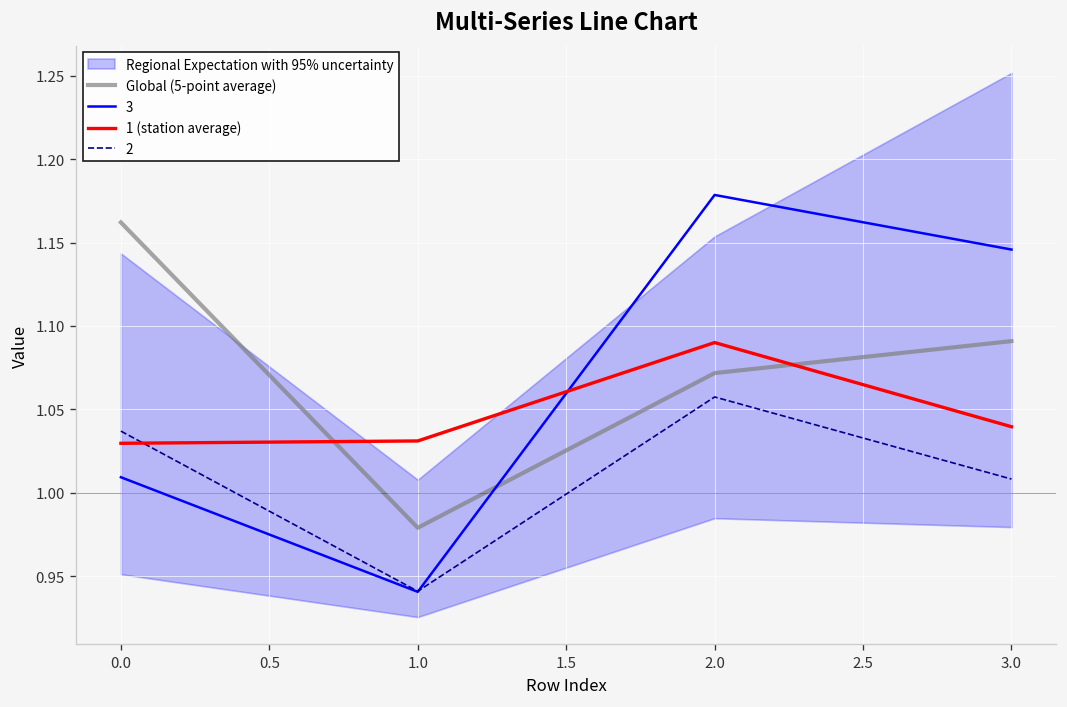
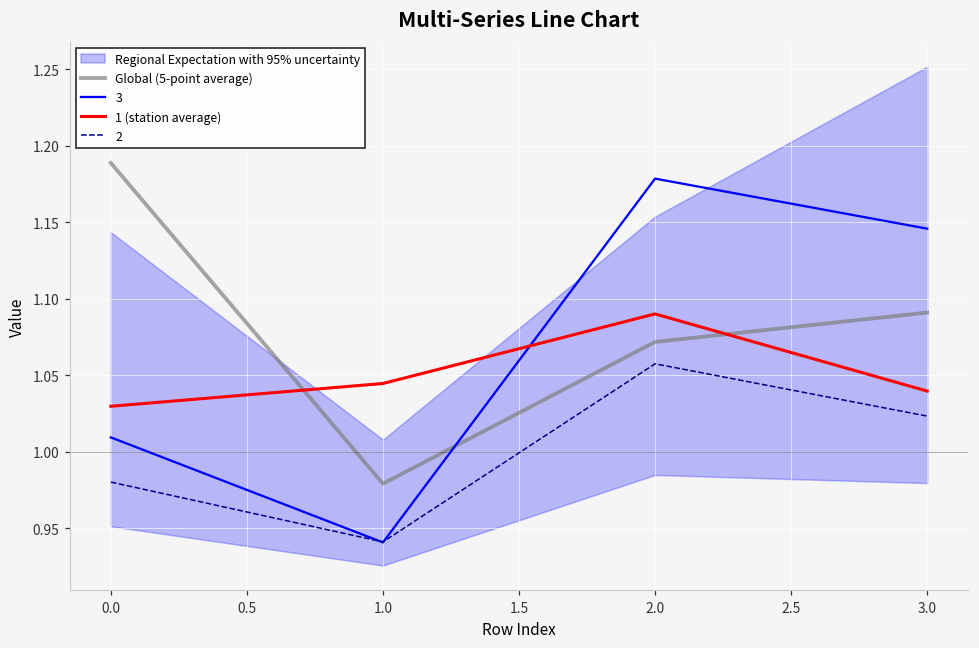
Global (5-point average), 0.0: 1.162 -> 1.189
2, 0.0: 1.037 -> 0.980
1 (station average), 1.0: 1.031 -> 1.045
2, 3.0: 1.008 -> 1.023
